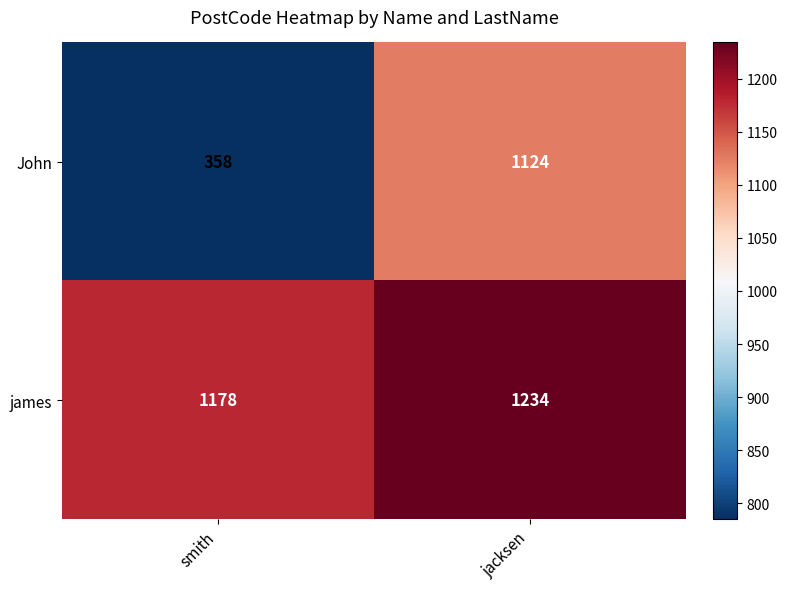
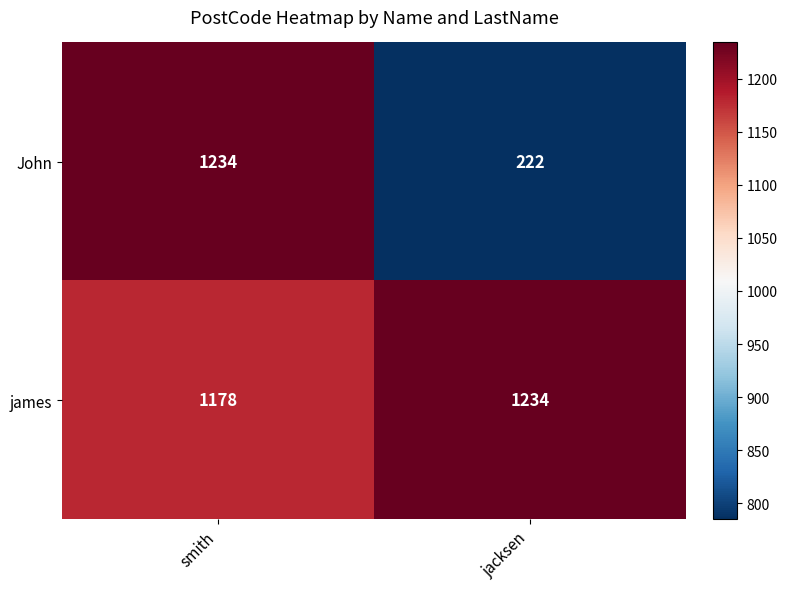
John, smith: 358 -> 1234
John, jacksen: 1124 -> 222
